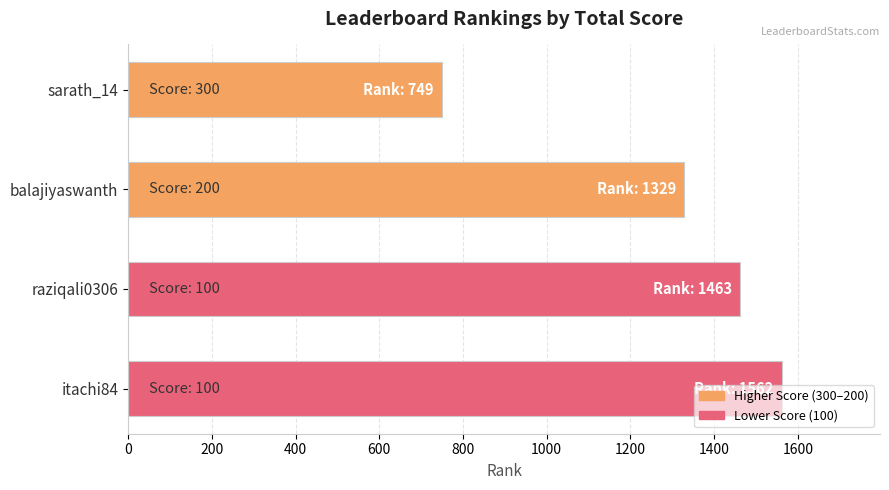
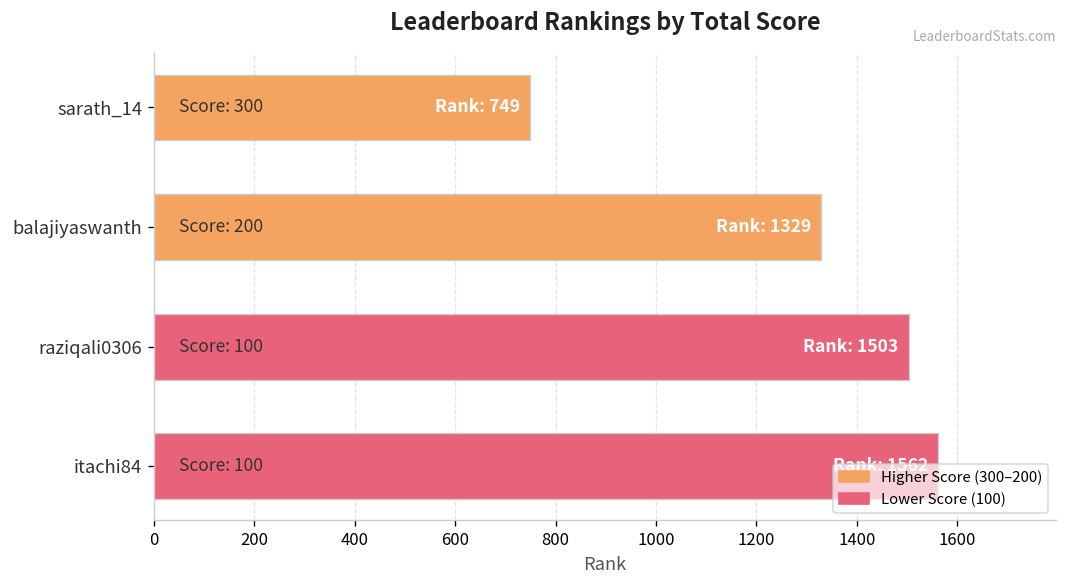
raziqali0306: 1463 -> 1503
